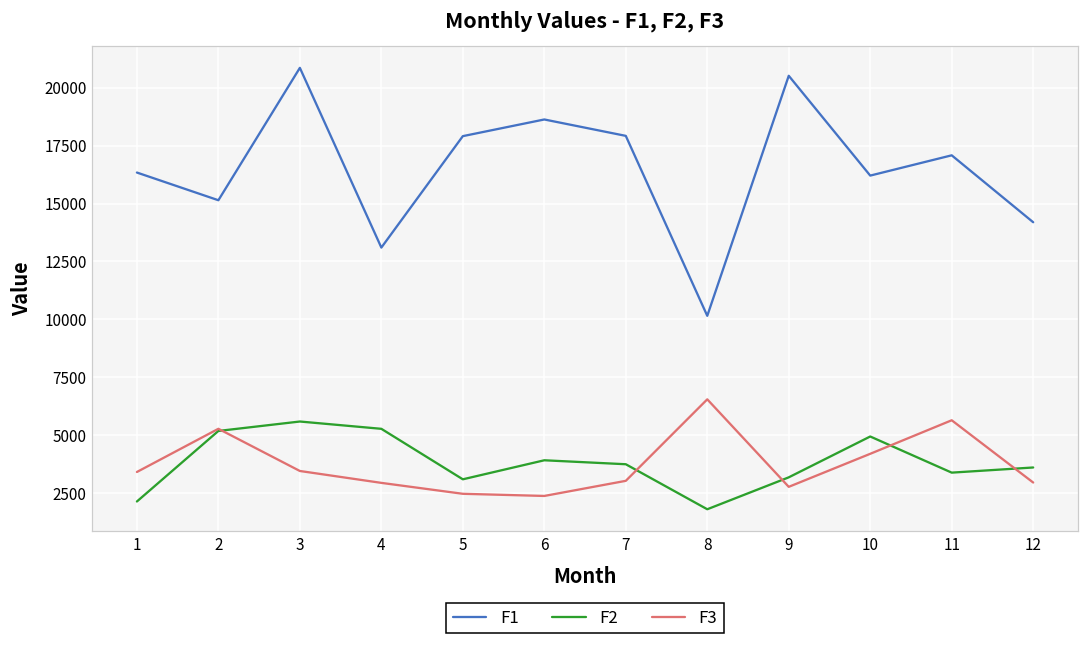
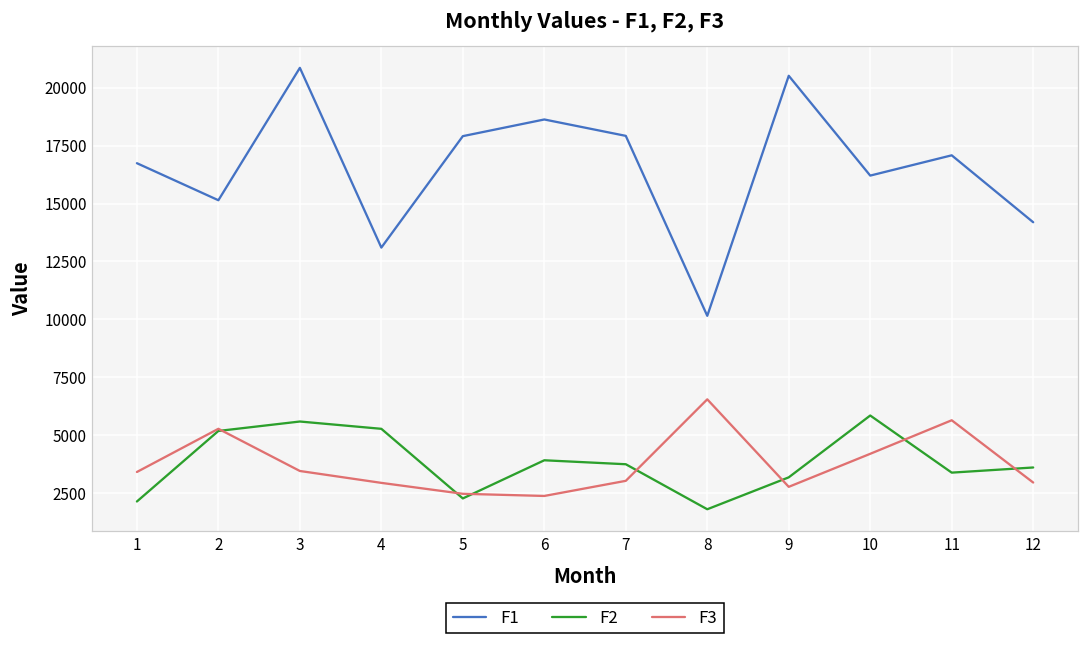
F1, 1: 16300 -> 16700
F2, 5: 3100 -> 2300
F2, 10: 5000 -> 5900
